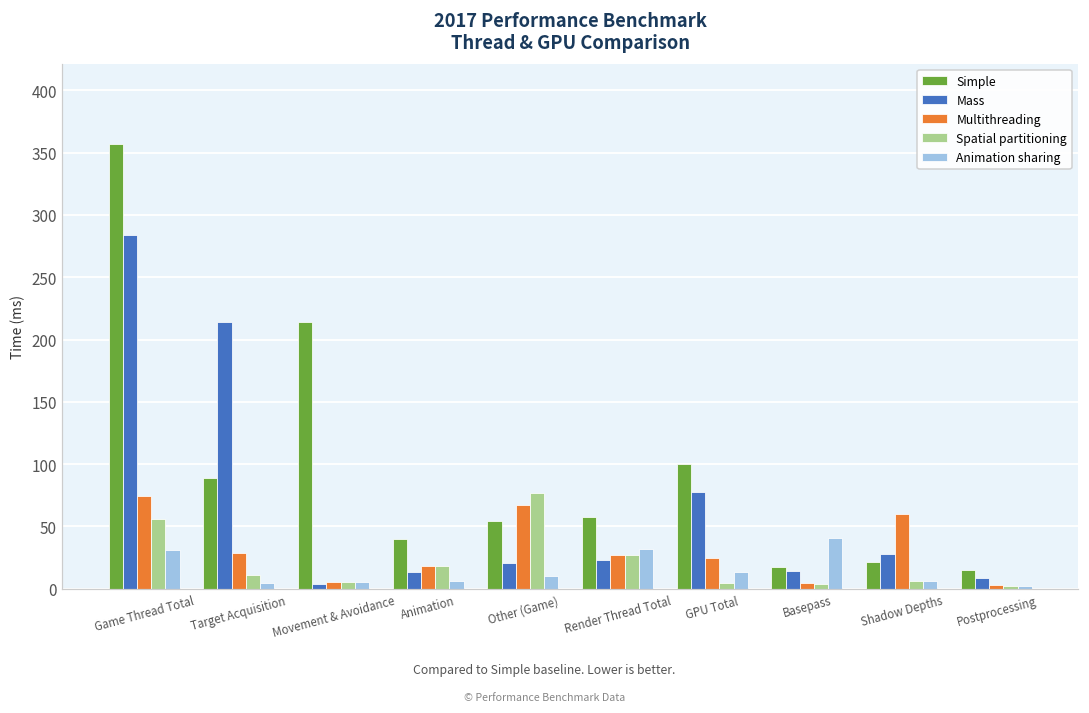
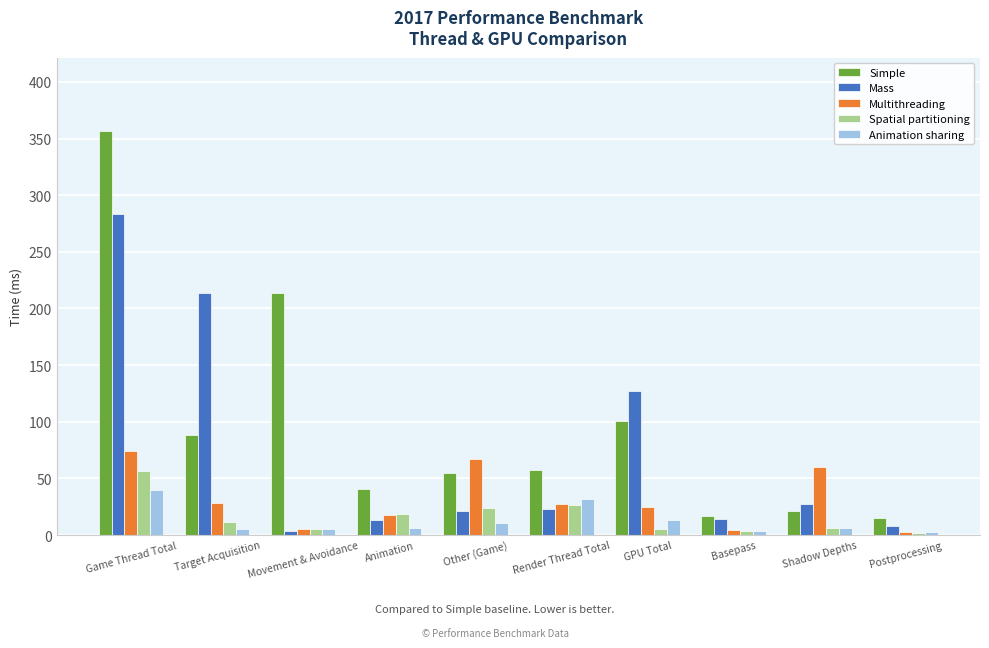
Animation sharing, Game Thread Total: 31 -> 40
Spatial partitioning, Other (Game): 77 -> 24
Mass, GPU Total: 77 -> 127
Animation sharing, Basepass: 41 -> 4
